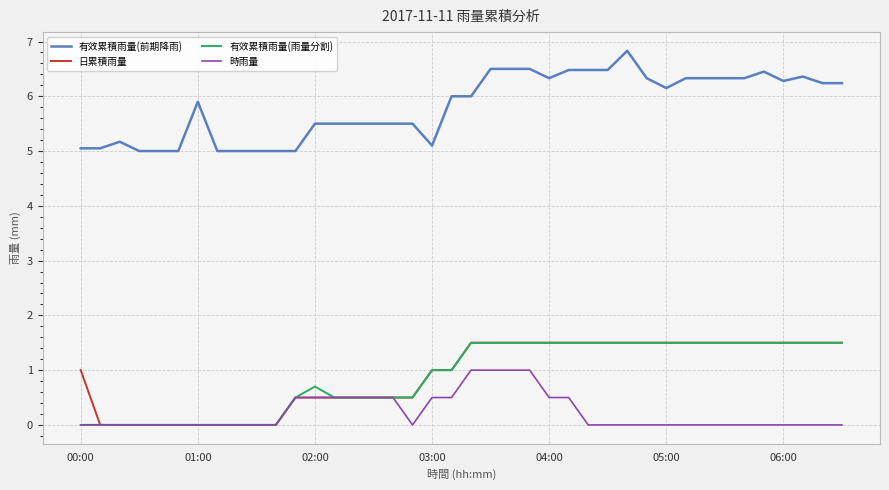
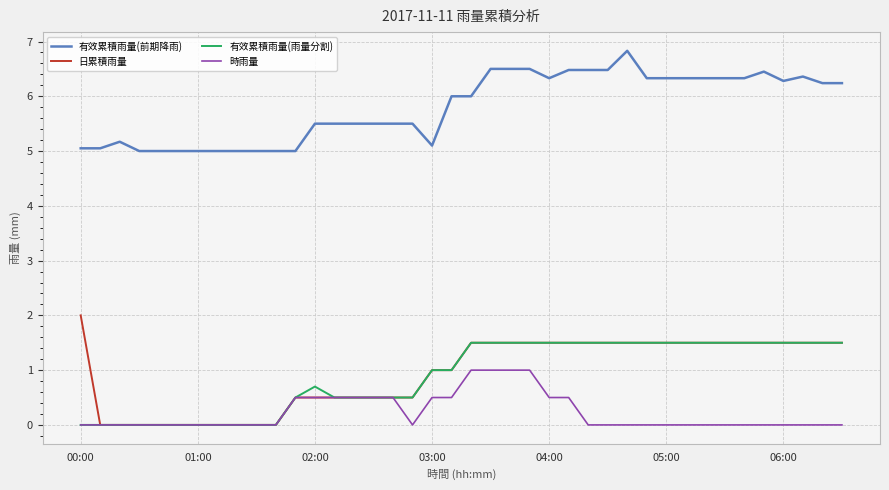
日累積雨量, 00:00: 1 -> 2
有效累積雨量(前期降雨), 01:00: 5.9 -> 5.0
有效累積雨量(前期降雨), 05:00: 6.2 -> 6.3
